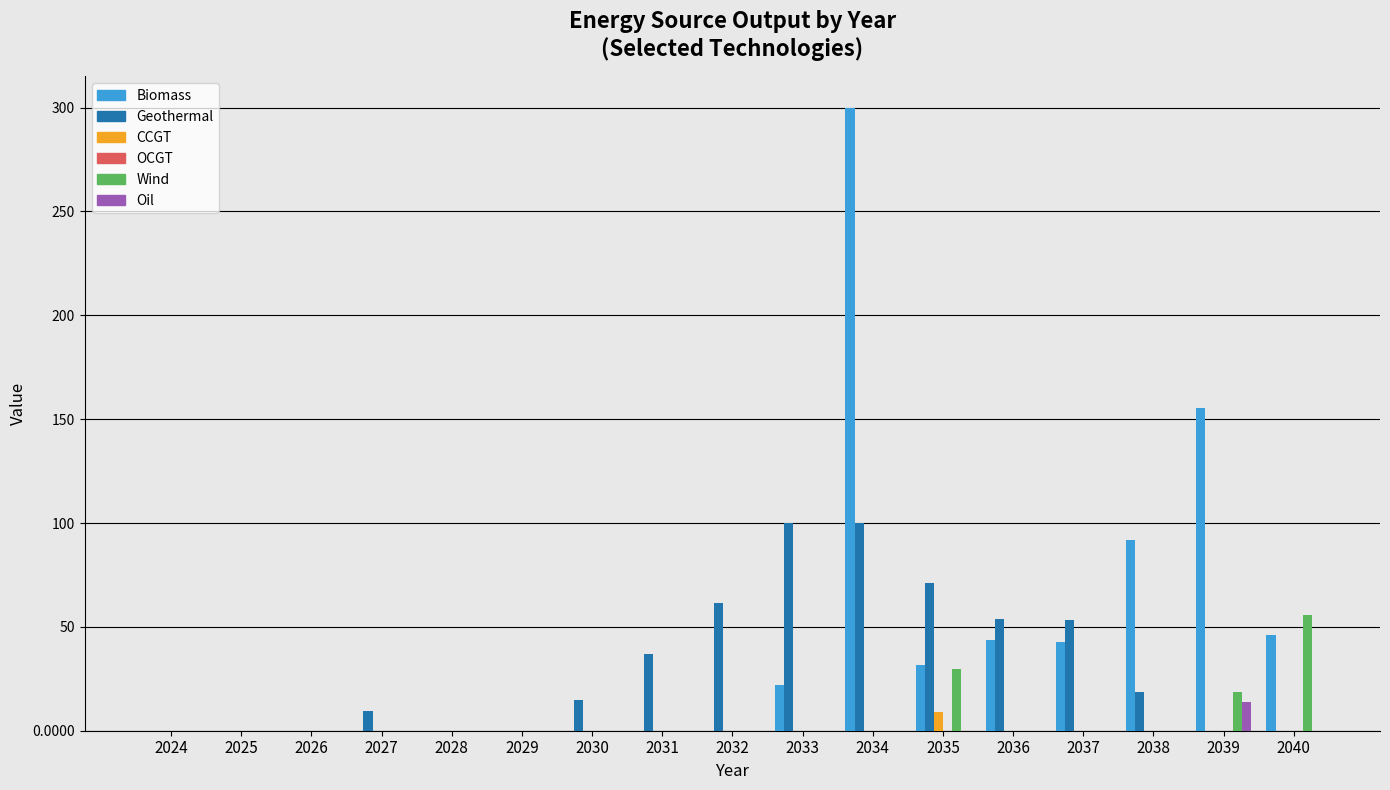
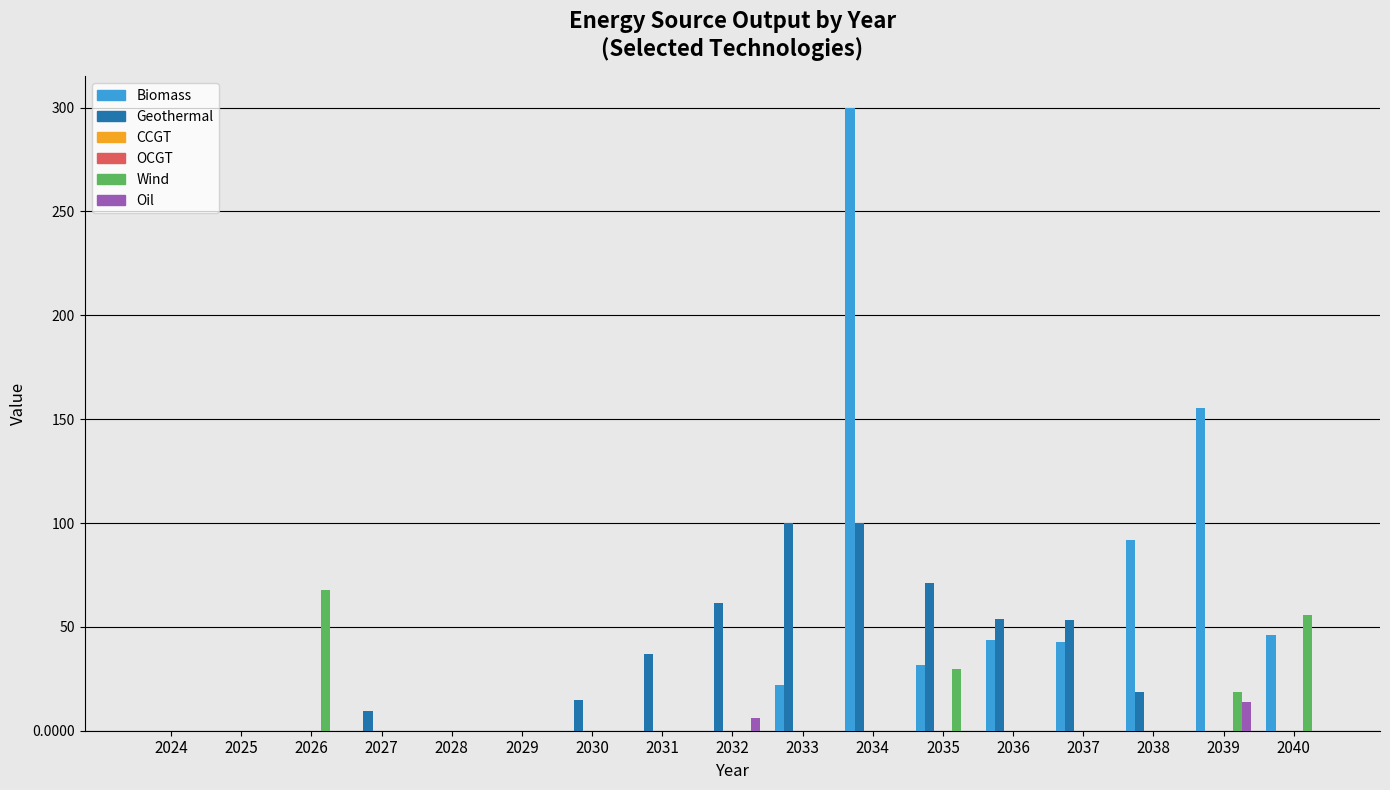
Wind, 2026: 0 -> 68
Oil, 2032: 0 -> 6
CCGT, 2035: 9 -> 0
